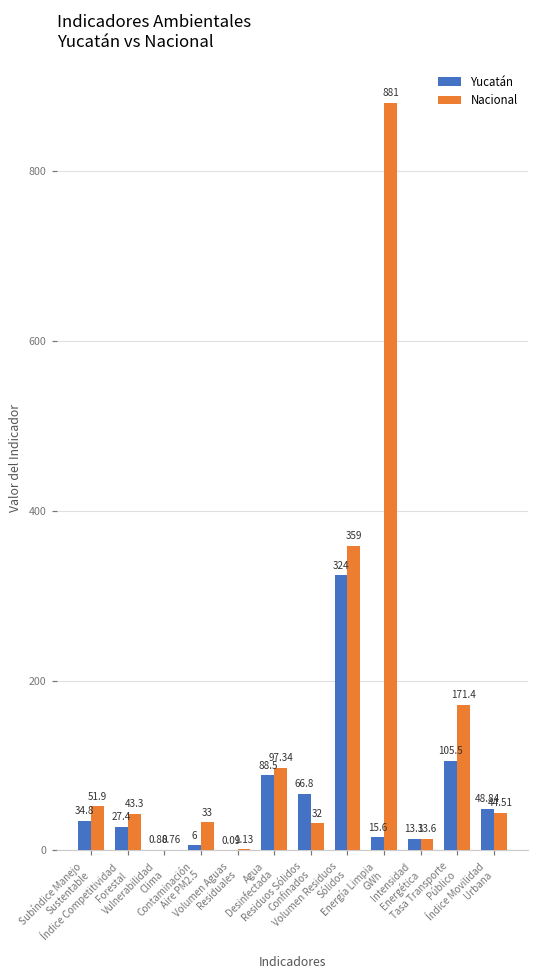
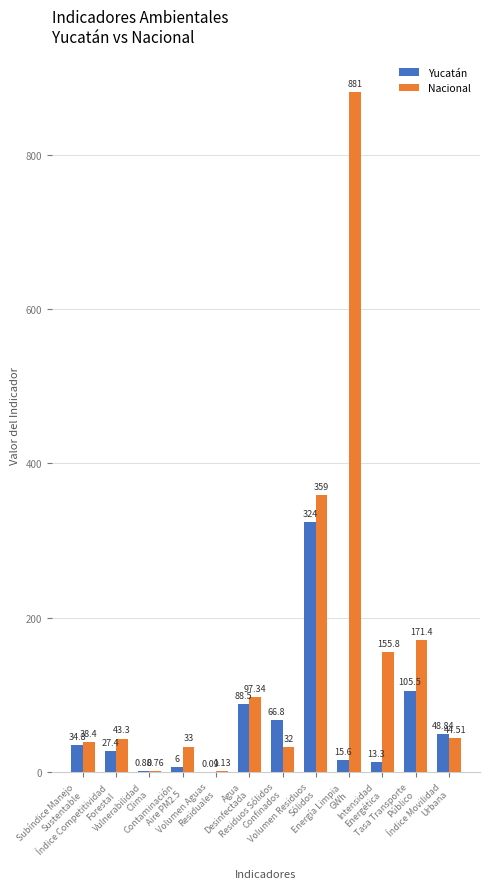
Nacional, Subíndice Manejo Sustentable: 51.9 -> 38.4
Nacional, Intensidad Energética: 13.6 -> 155.8
